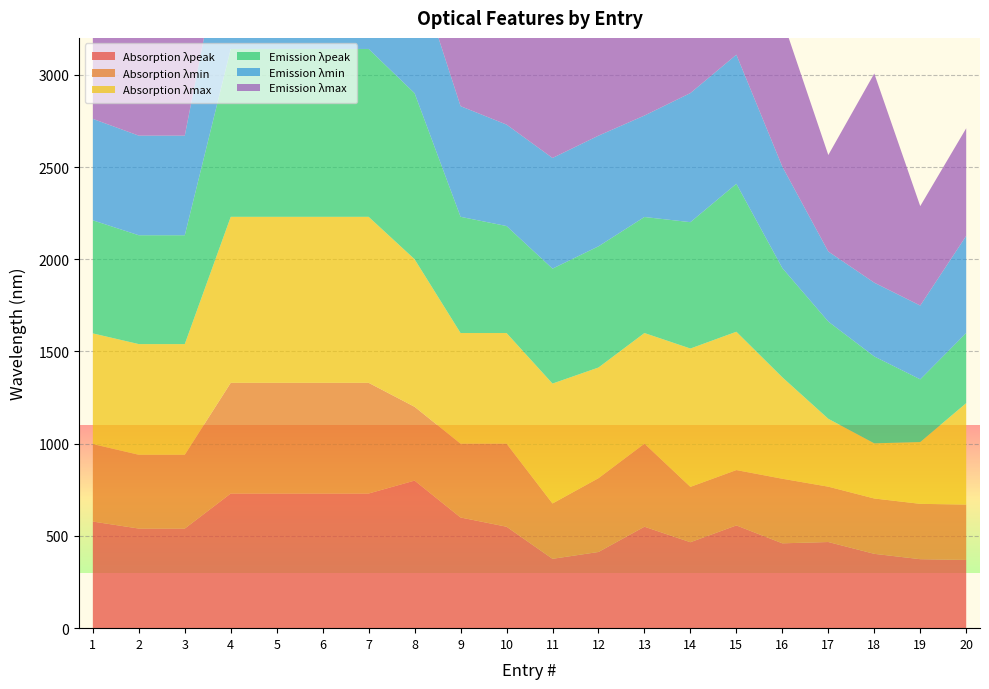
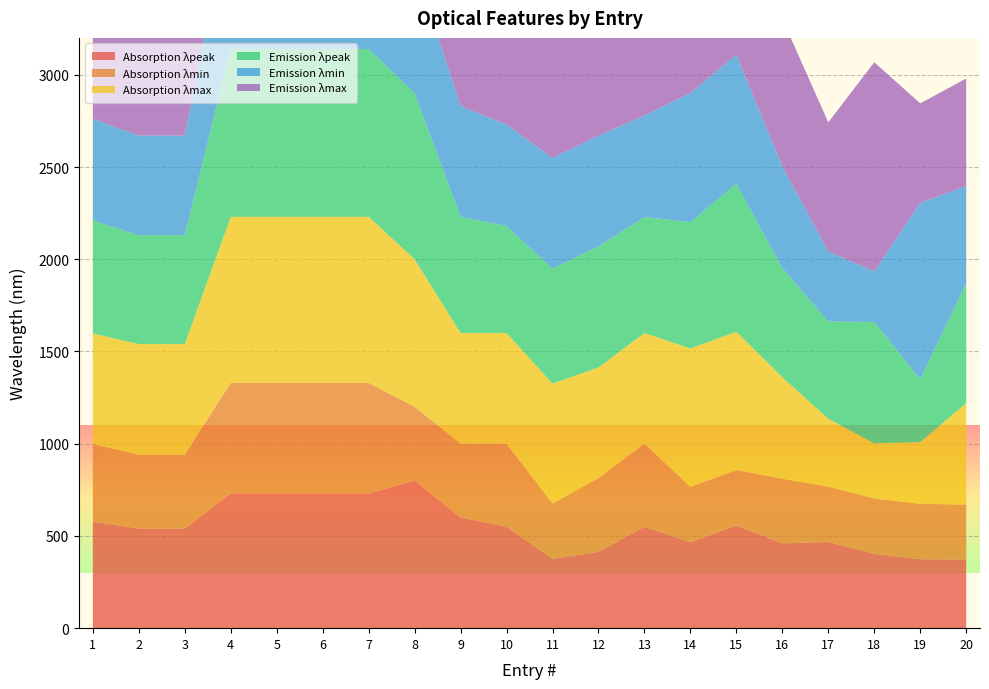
Emission λmax, 17: 520 -> 700
Emission λpeak, 18: 470 -> 660
Emission λmin, 18: 400 -> 270
Emission λmin, 19: 400 -> 960
Emission λpeak, 20: 380 -> 650
